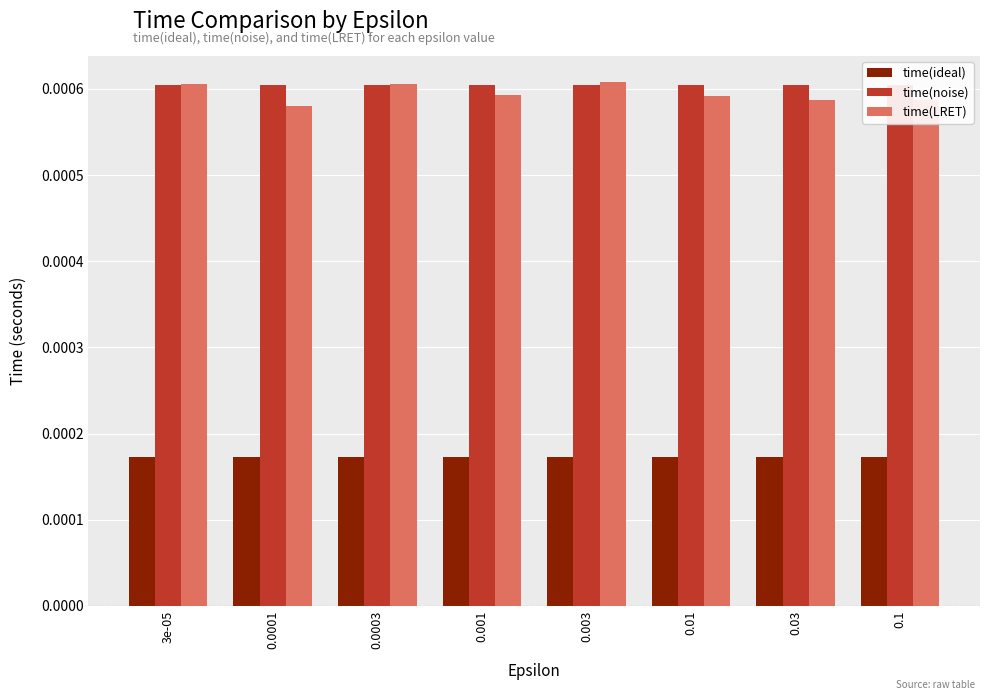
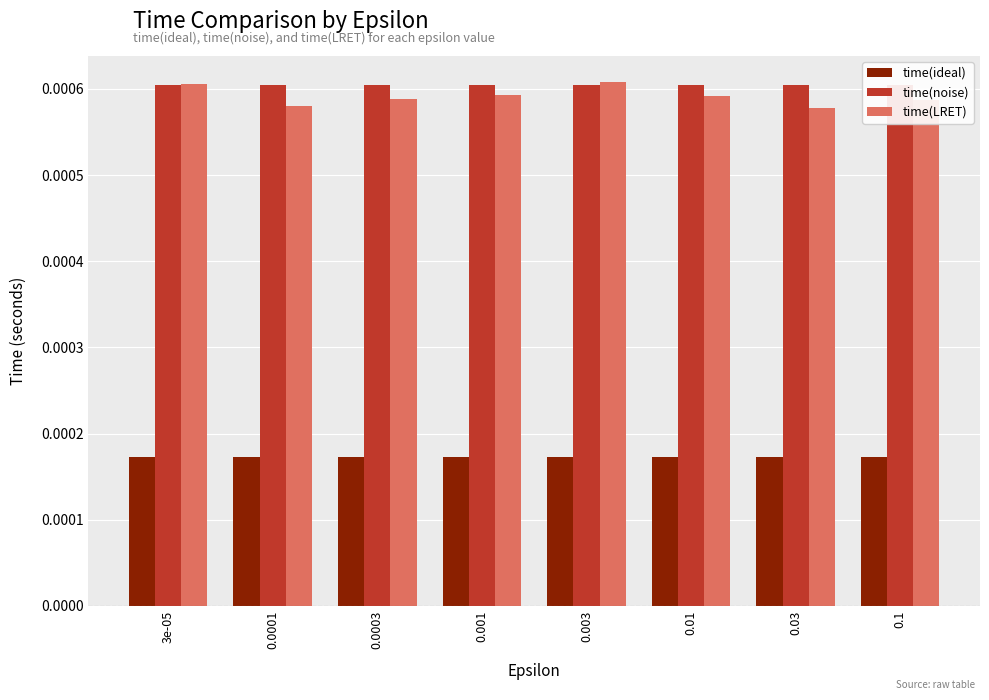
time(LRET), 0.0003: 0.00061 -> 0.00059
time(LRET), 0.03: 0.00059 -> 0.00058
